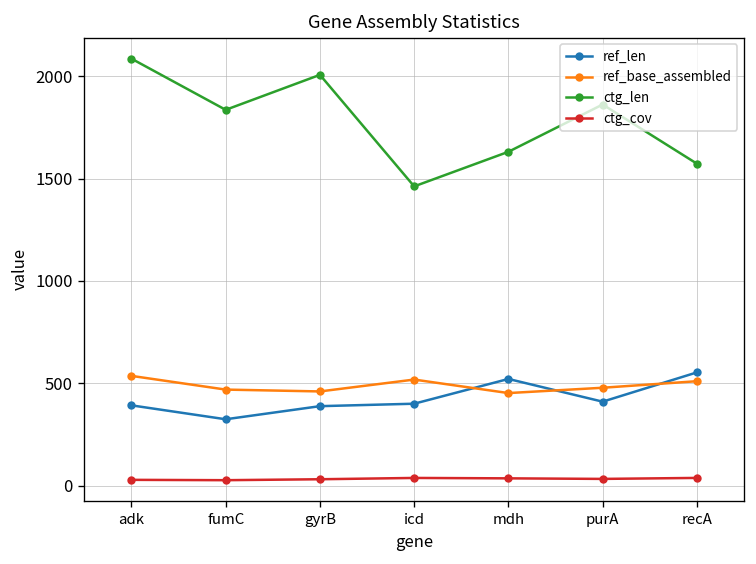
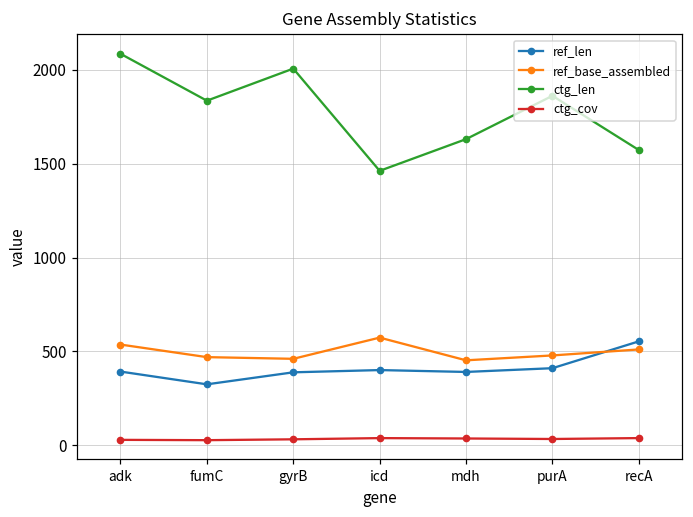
ref_base_assembled, icd: 520 -> 570
ref_len, mdh: 520 -> 390
